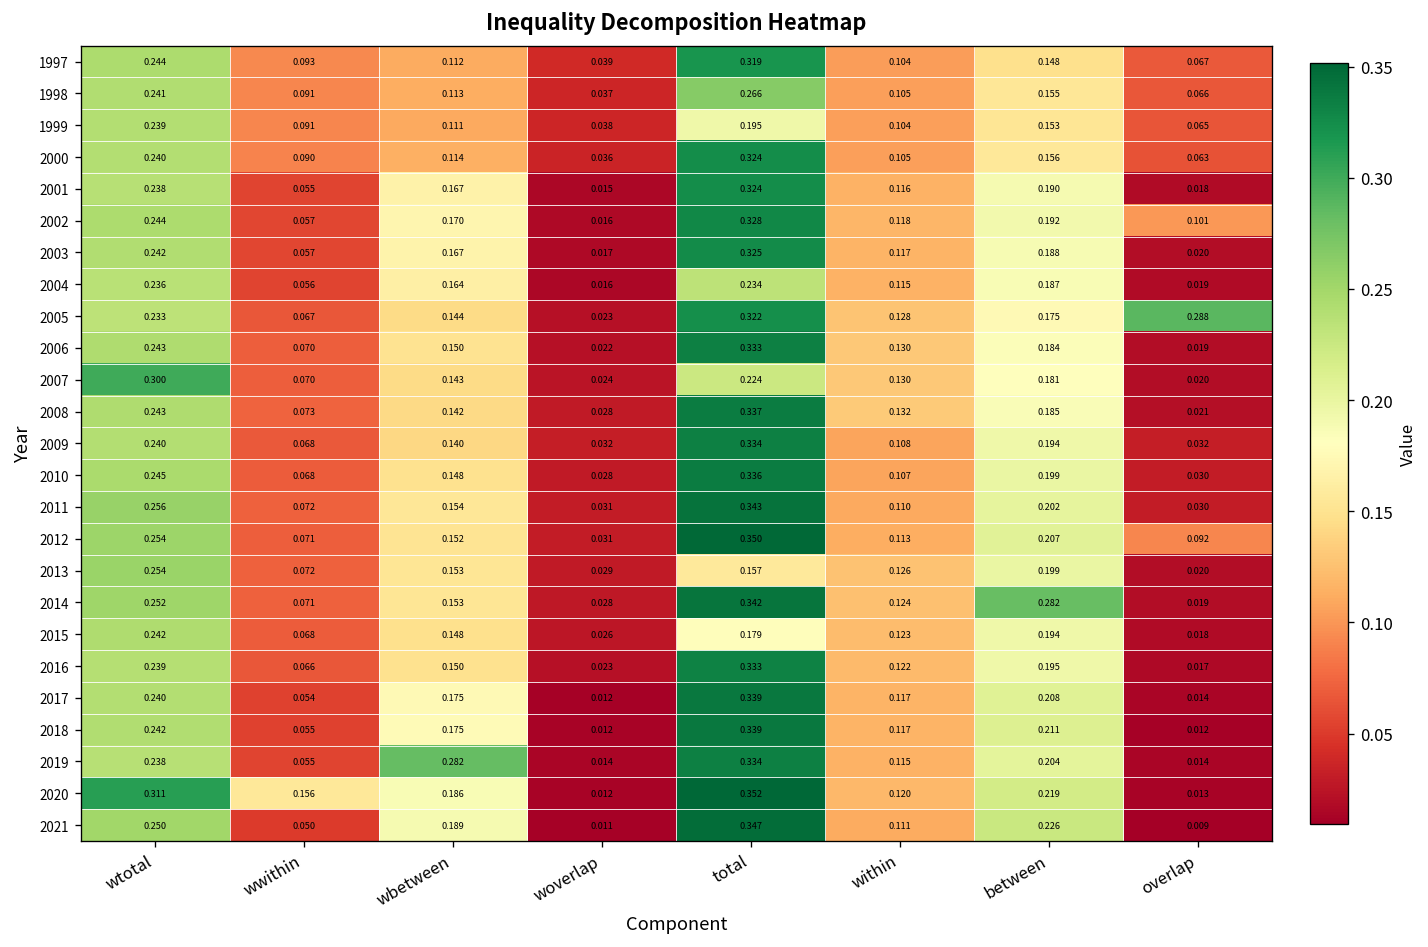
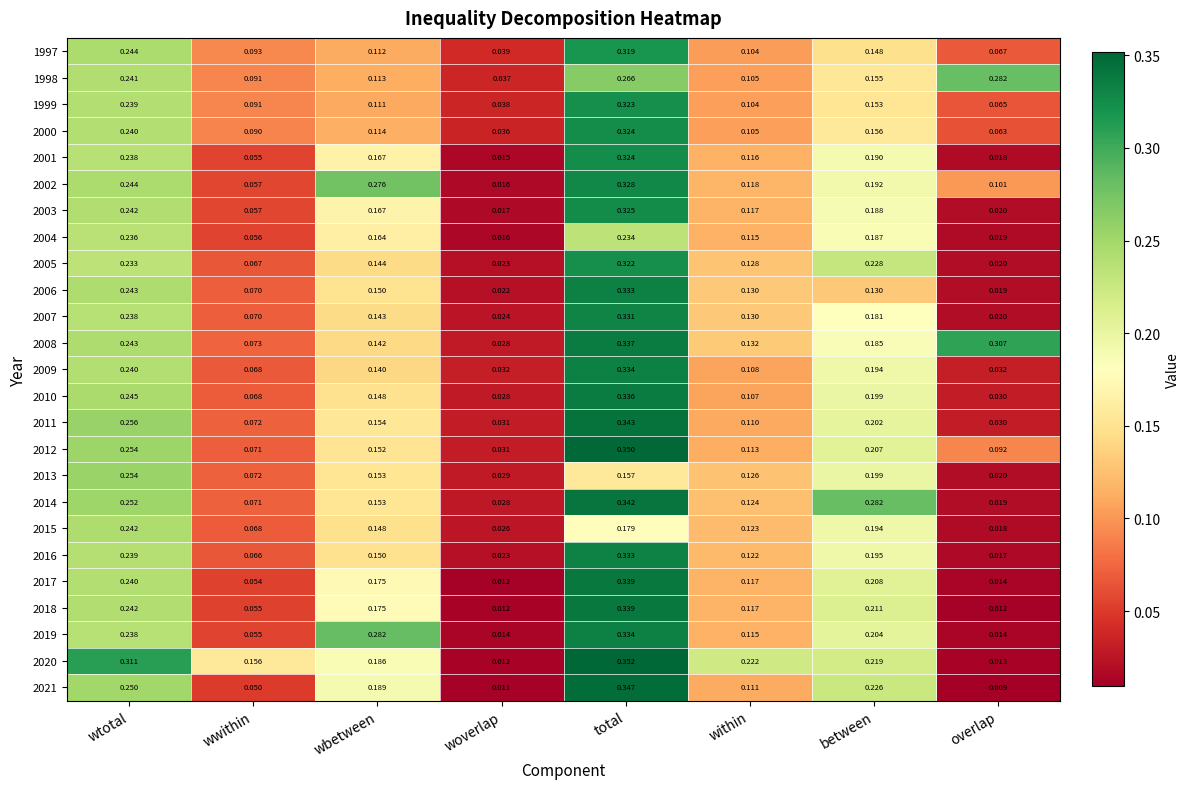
1998, overlap: 0.066 -> 0.282
1999, total: 0.195 -> 0.323
2002, wbetween: 0.170 -> 0.276
2005, between: 0.175 -> 0.228
2005, overlap: 0.288 -> 0.020
2006, between: 0.184 -> 0.130
2007, wtotal: 0.300 -> 0.238
2007, total: 0.224 -> 0.331
2008, overlap: 0.021 -> 0.307
2020, within: 0.120 -> 0.222
